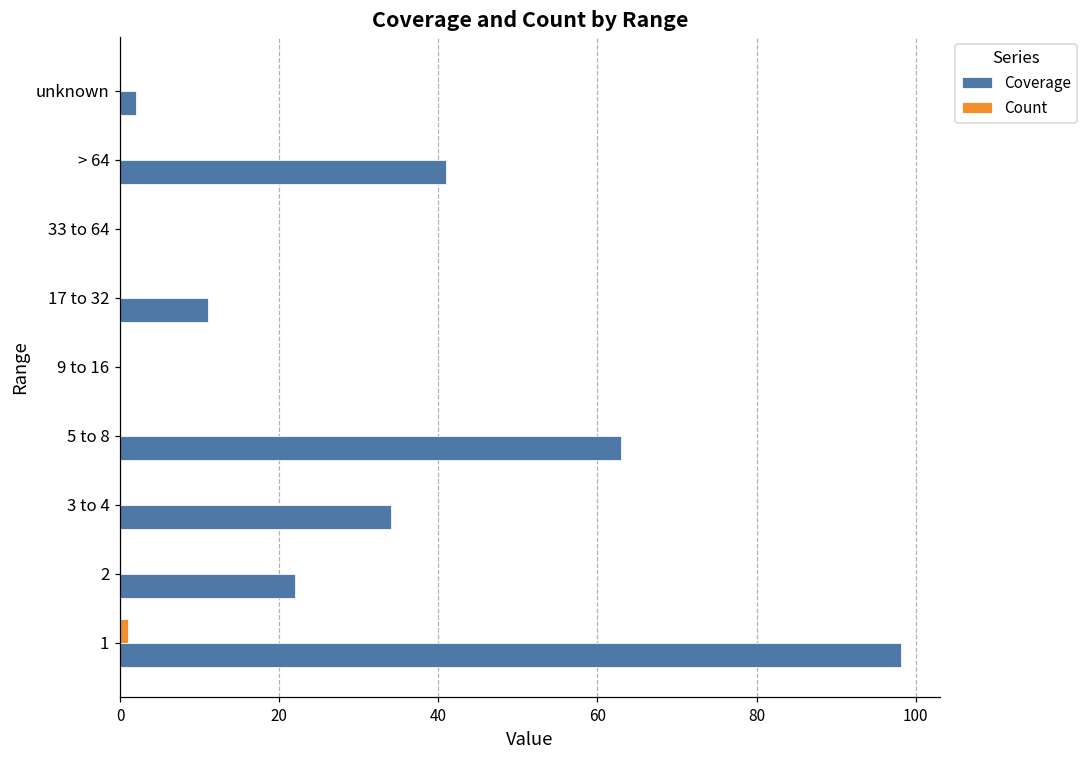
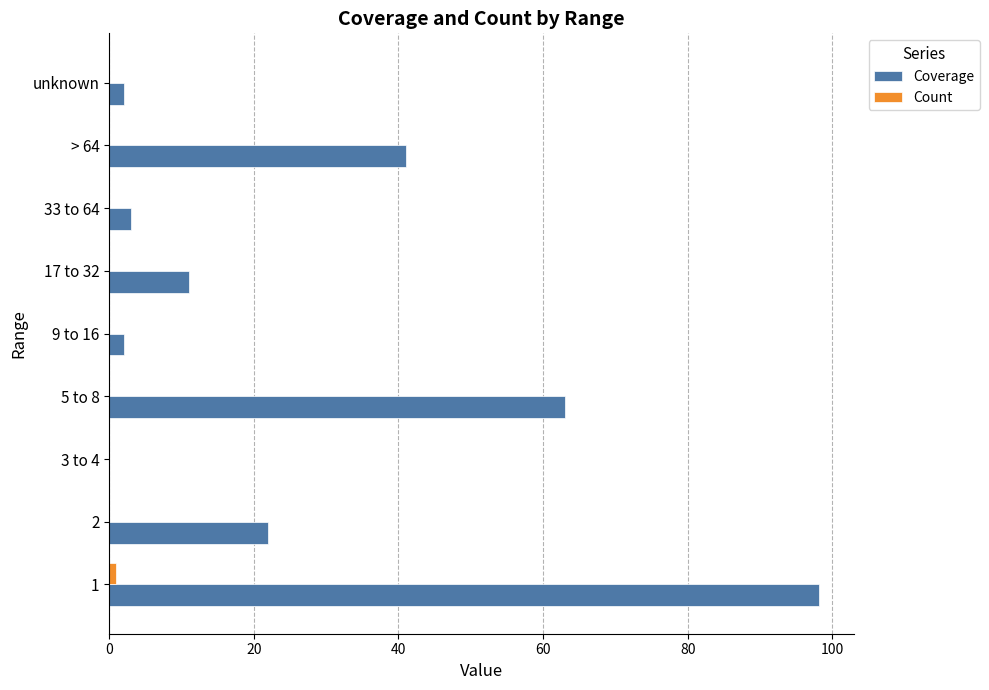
Coverage, 33 to 64: 0 -> 3
Coverage, 9 to 16: 0 -> 2
Coverage, 3 to 4: 34 -> 0
